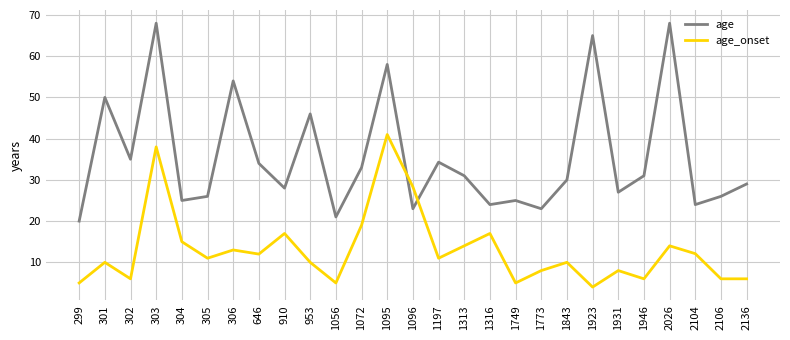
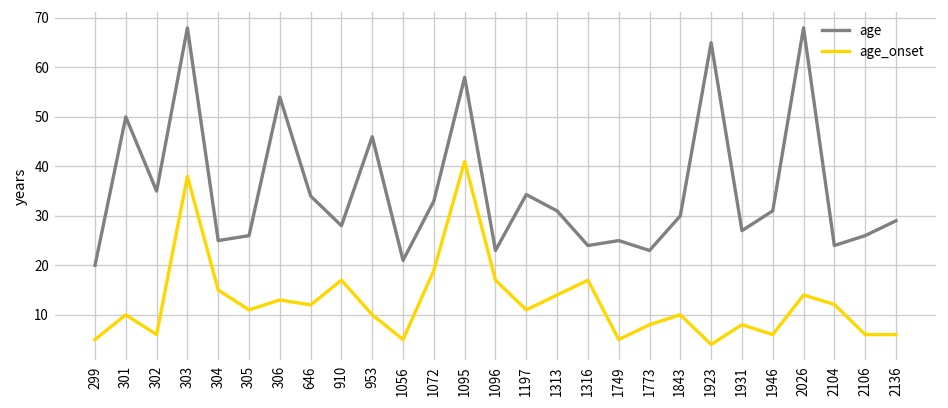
age_onset, 1096: 28 -> 17
